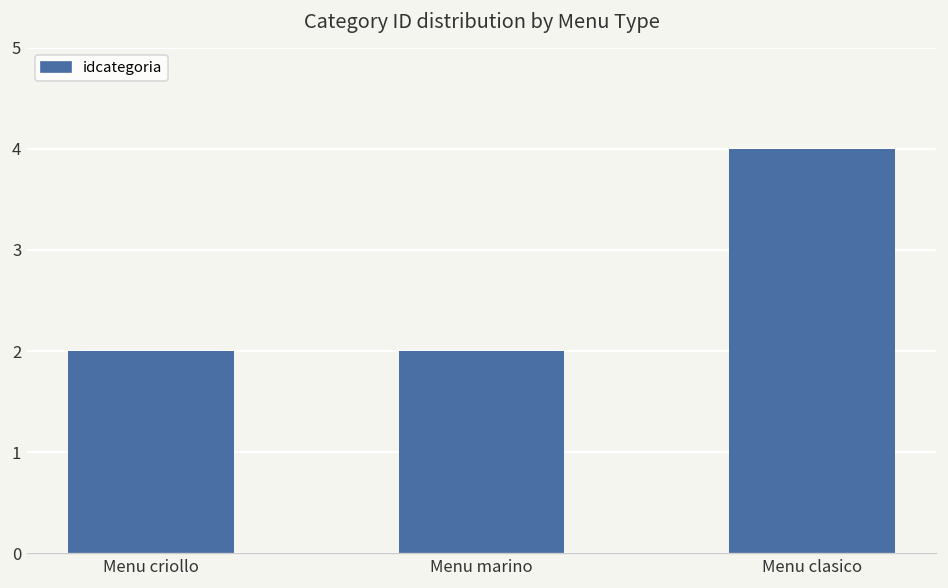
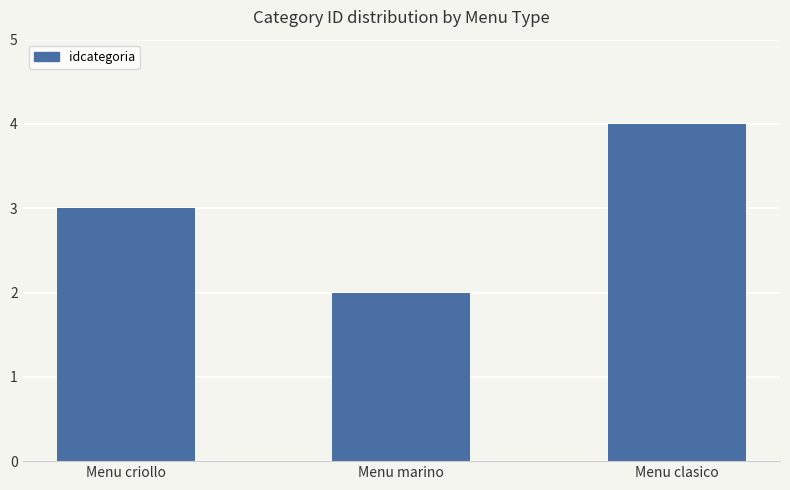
Menu criollo: 2 -> 3
